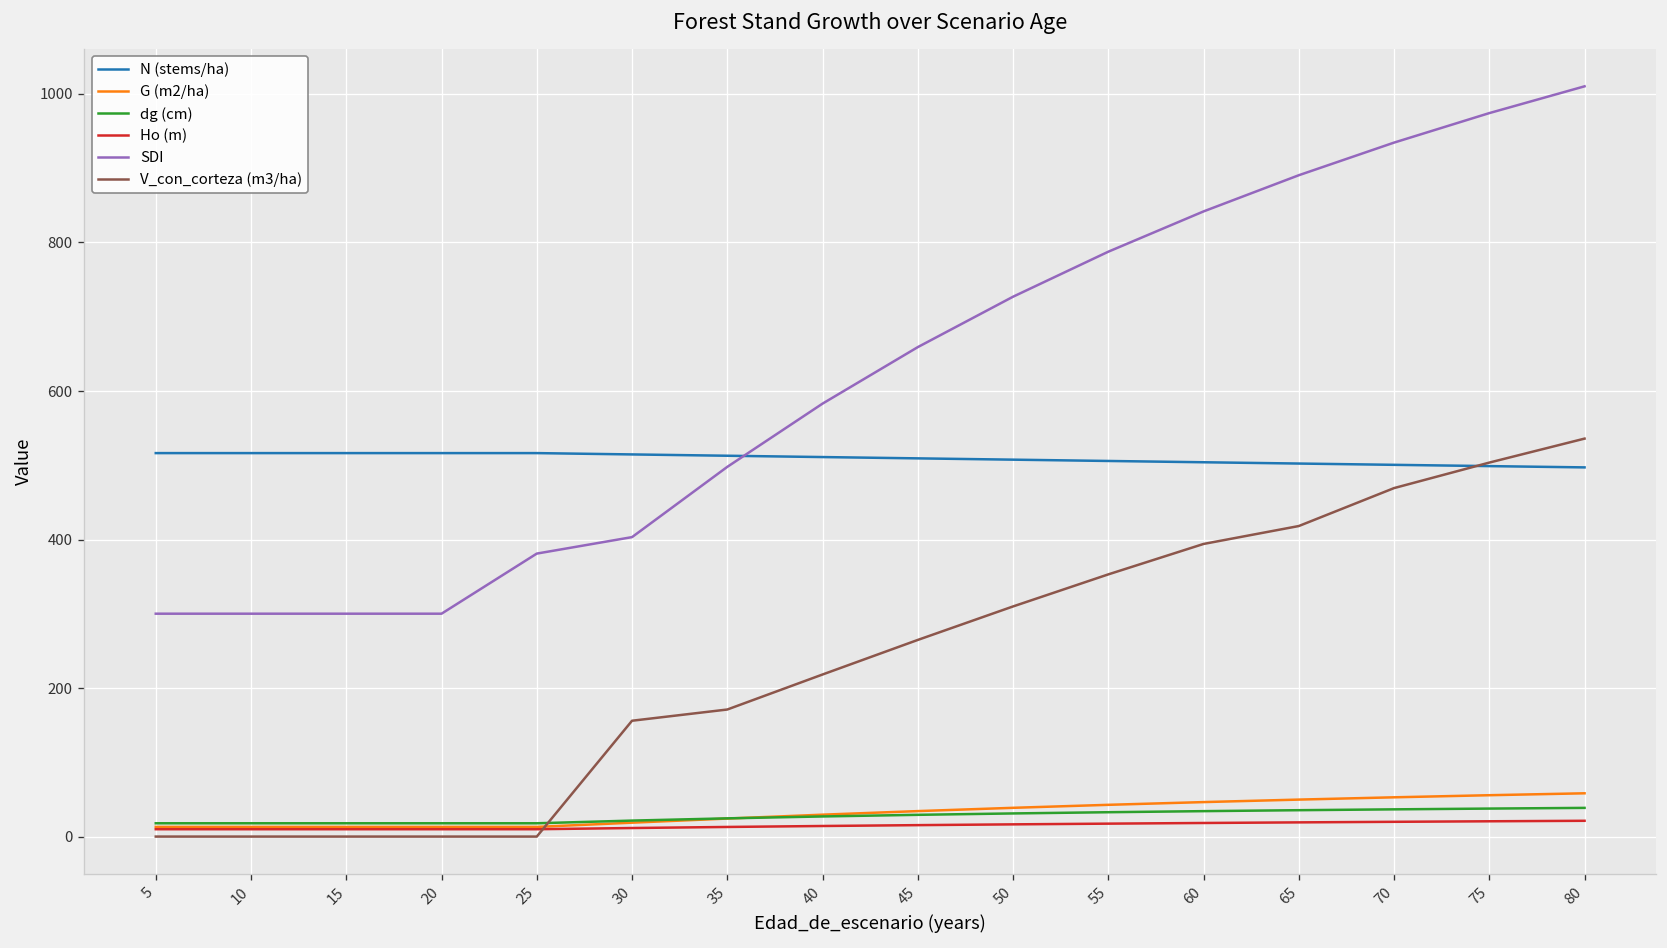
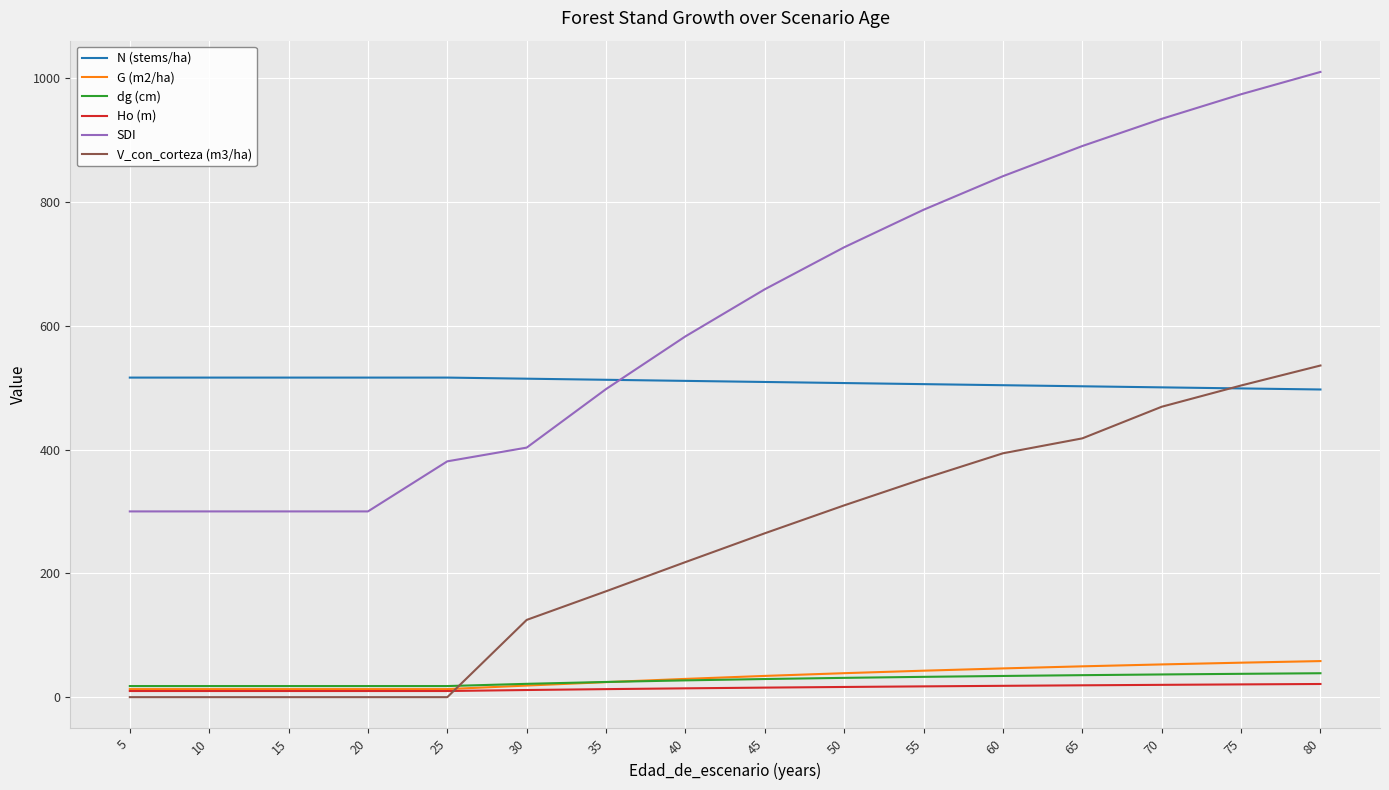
V_con_corteza (m3/ha), 30: 160 -> 120
